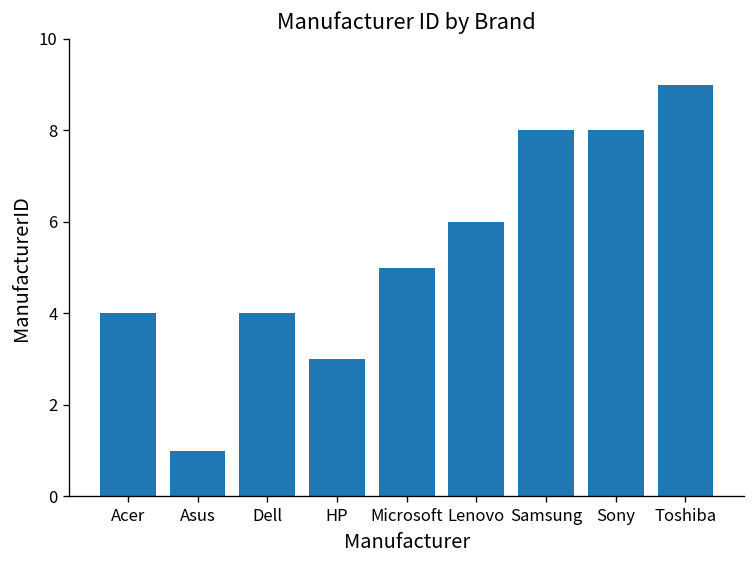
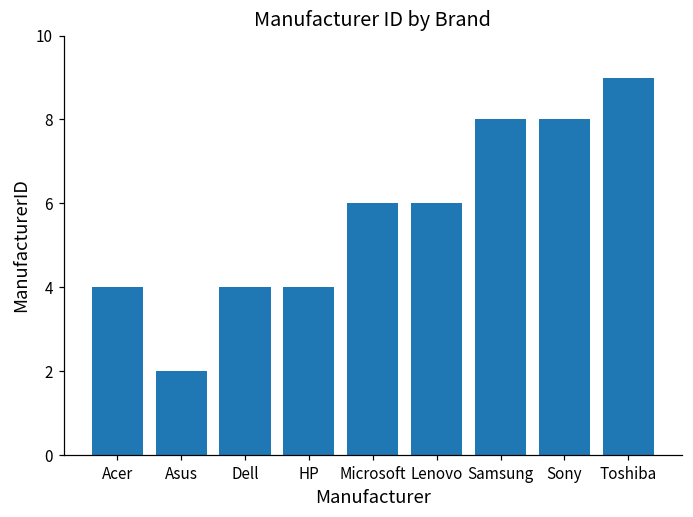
Asus: 1 -> 2
HP: 3 -> 4
Microsoft: 5 -> 6
